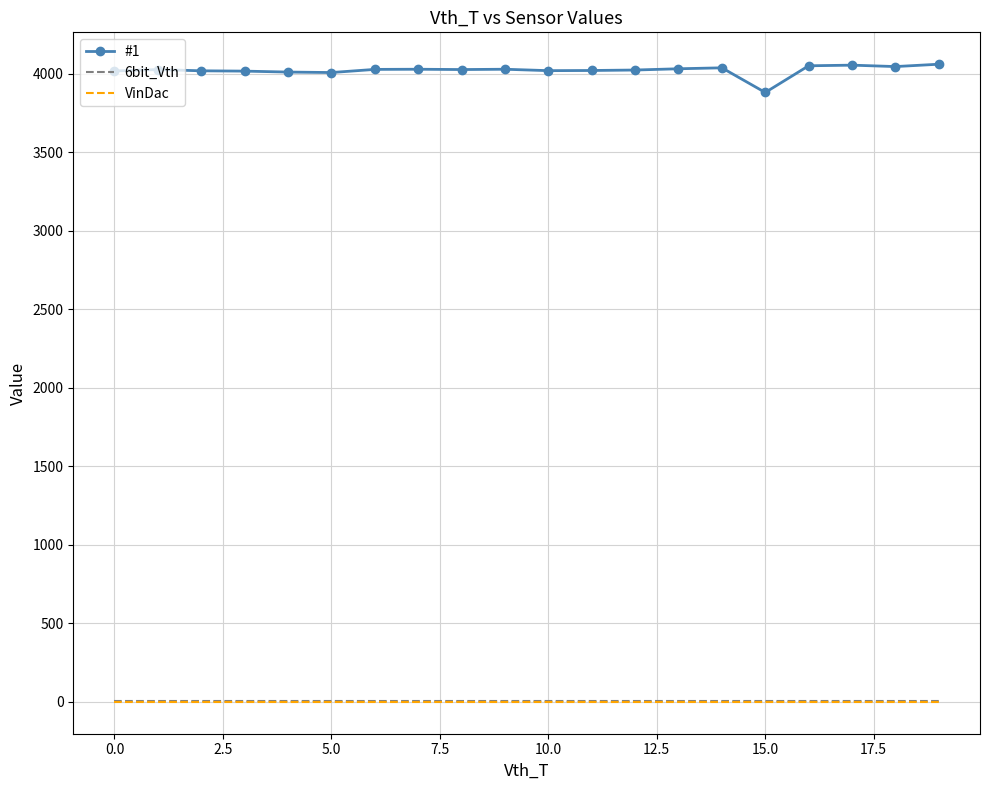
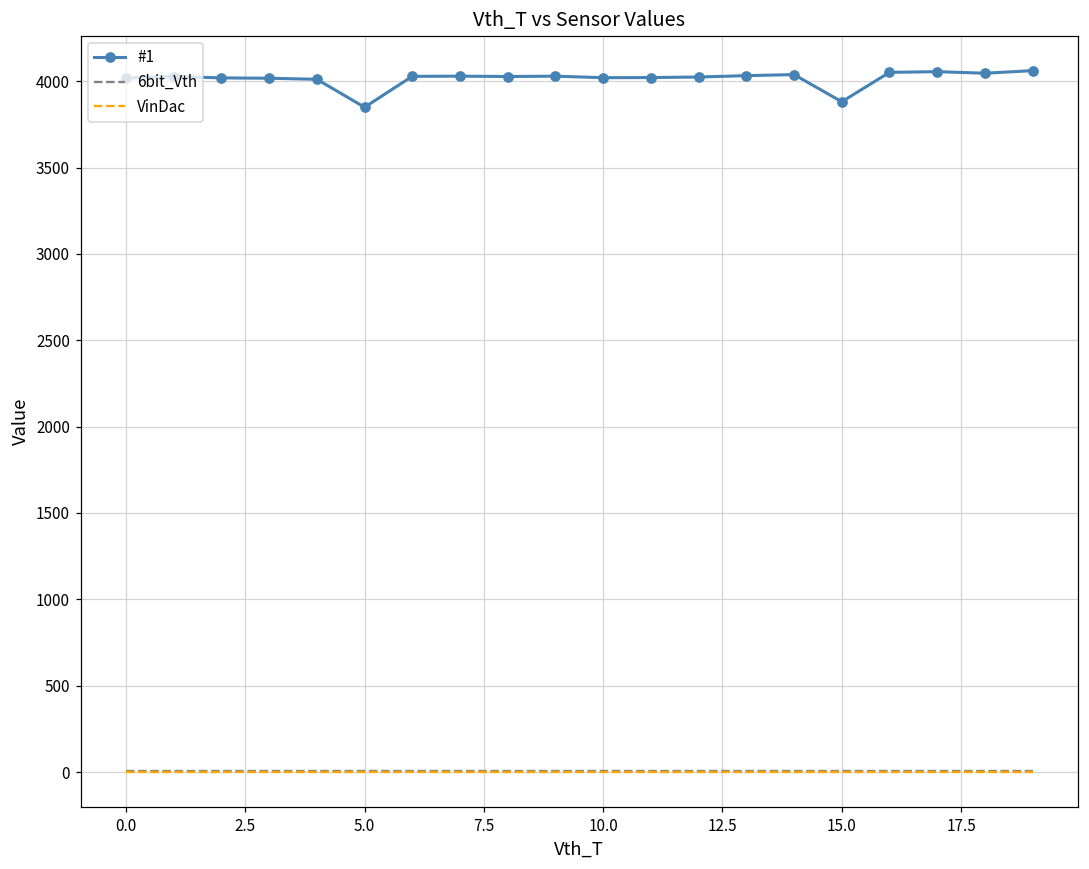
#1, 5.0: 4010 -> 3850
